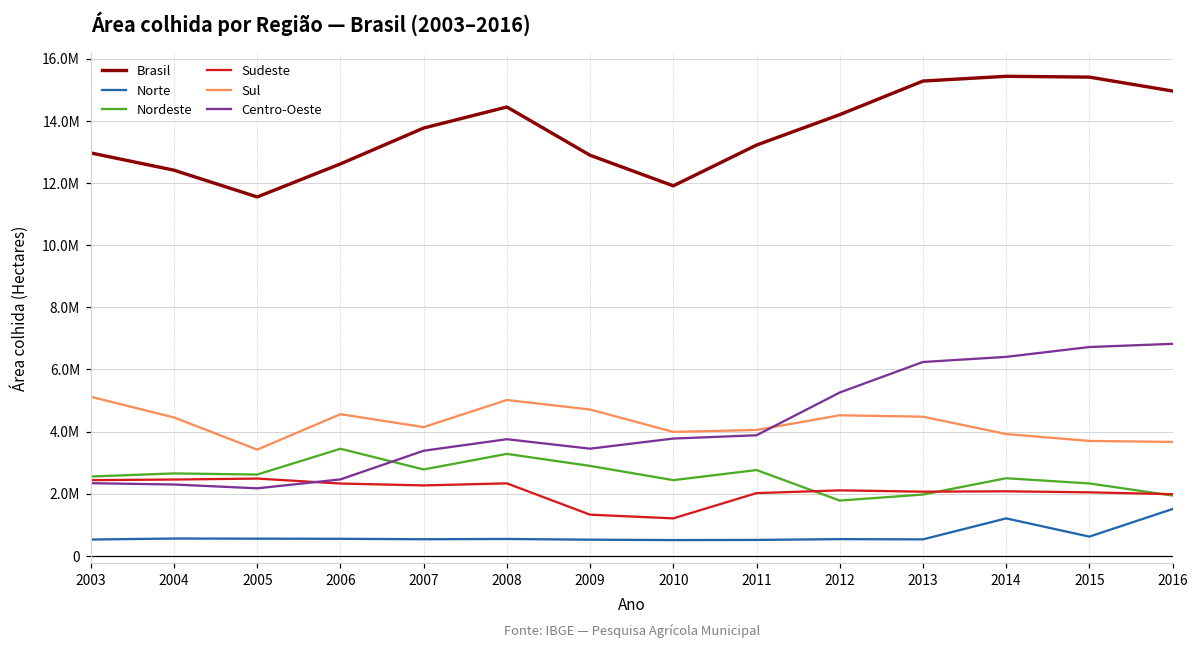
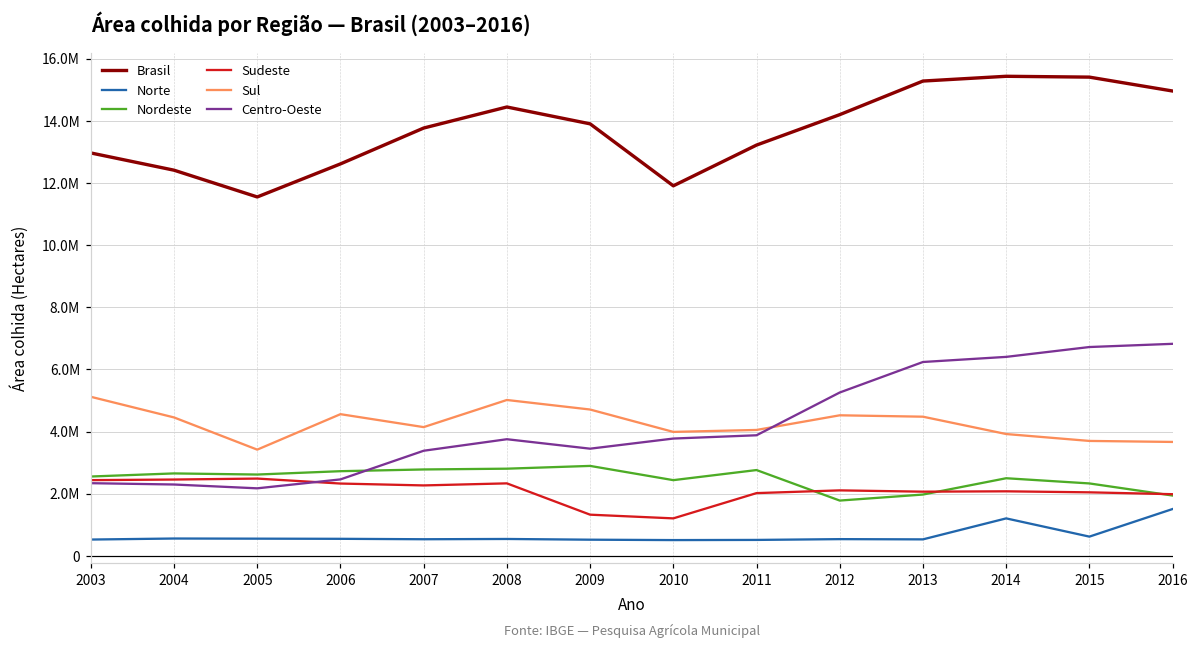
Nordeste, 2006: 3400000 -> 2700000
Nordeste, 2008: 3300000 -> 2800000
Brasil, 2009: 12900000 -> 13900000
